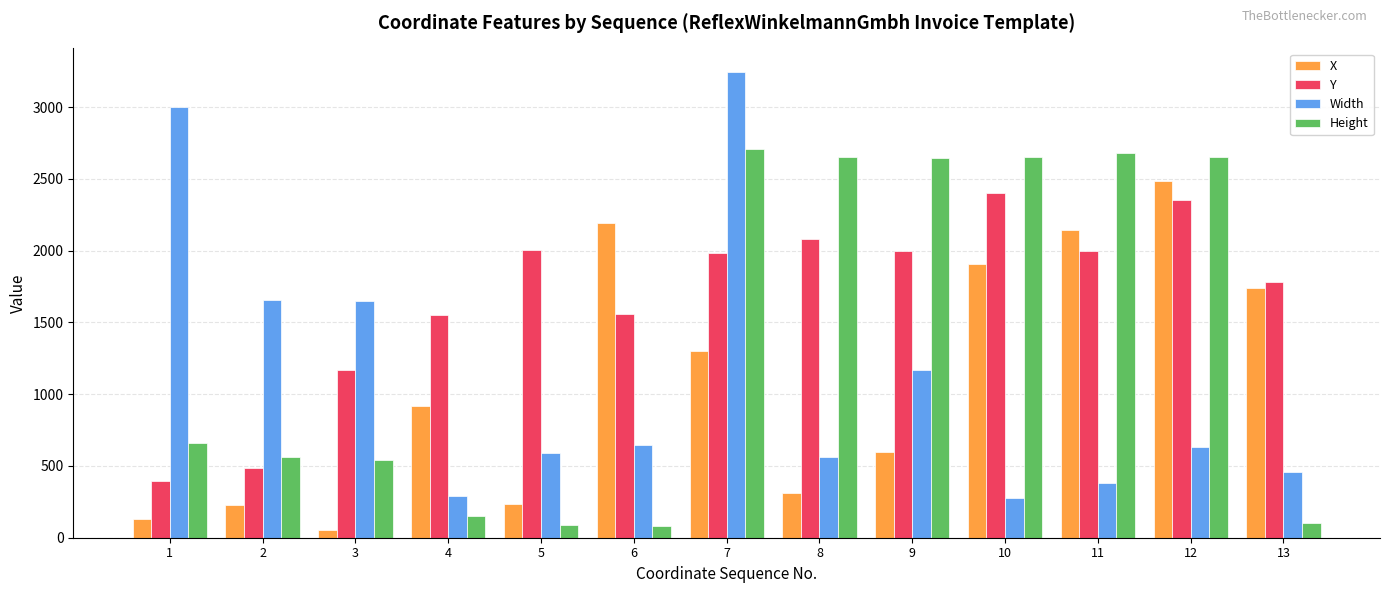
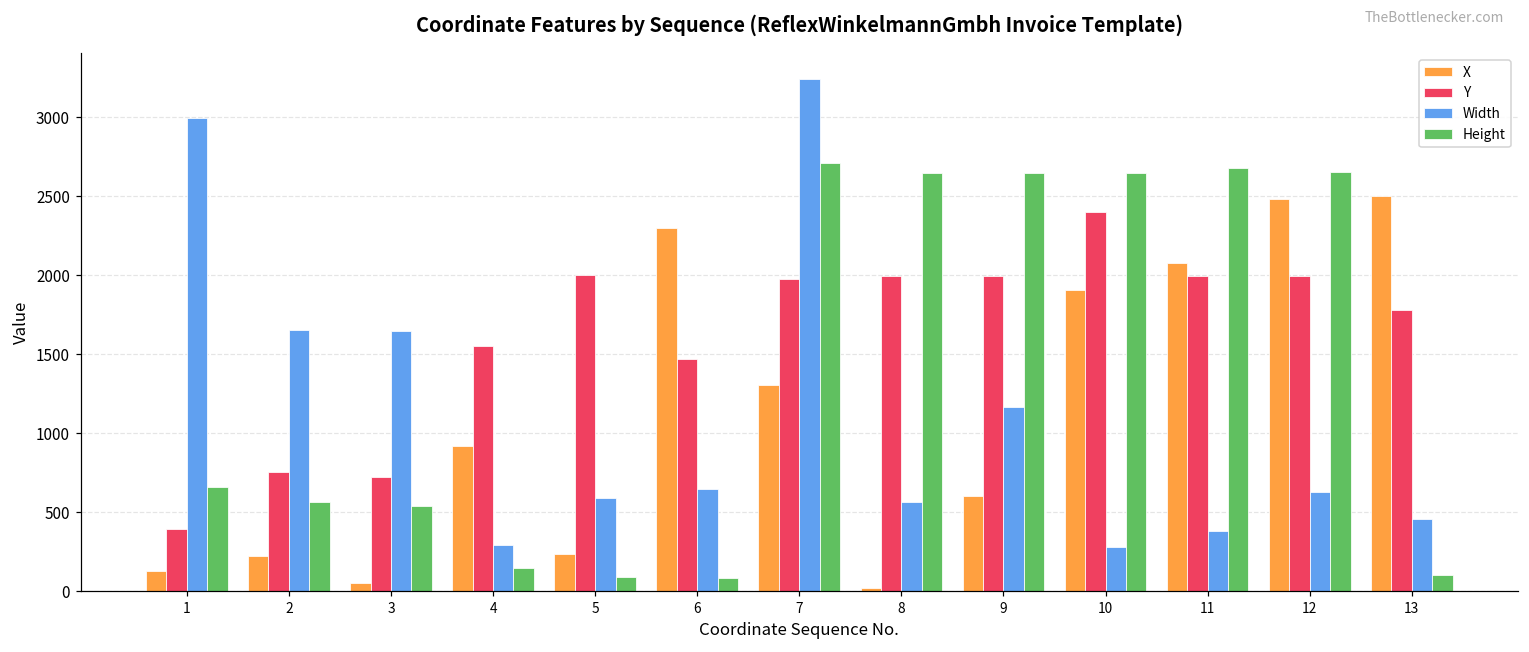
Y, 2: 490 -> 760
Y, 3: 1170 -> 720
X, 6: 2190 -> 2300
Y, 6: 1560 -> 1470
X, 8: 310 -> 20
Y, 8: 2080 -> 1990
X, 11: 2150 -> 2080
Y, 12: 2350 -> 2000
X, 13: 1740 -> 2500
